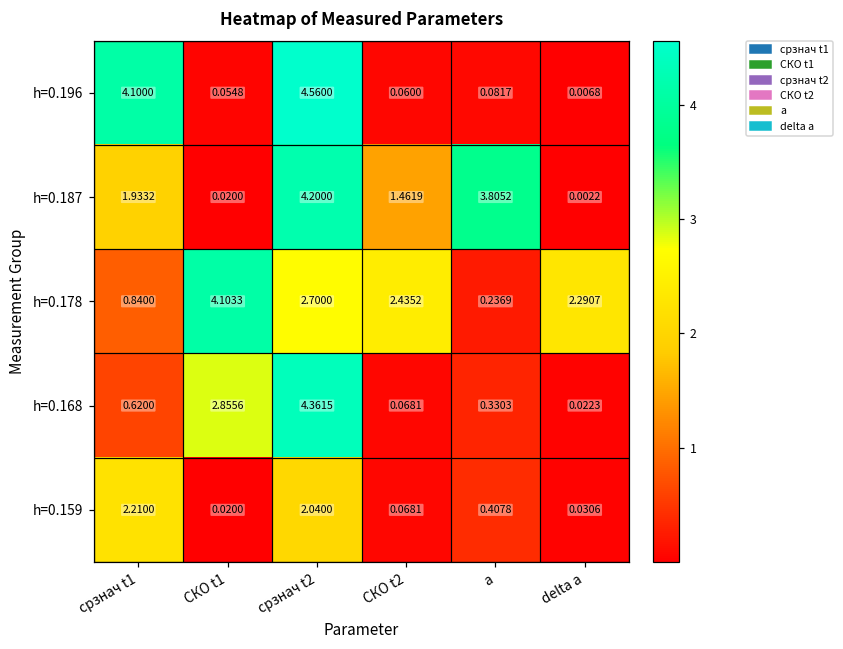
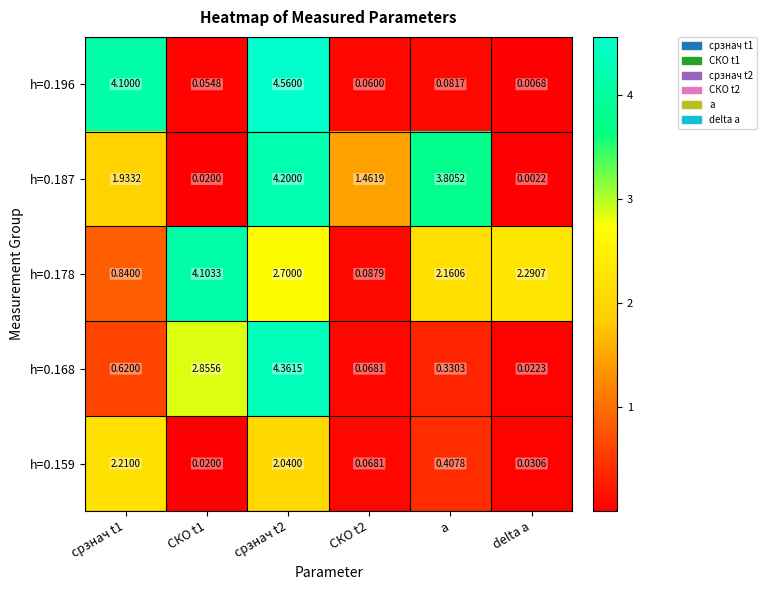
h=0.178, СКО t2: 2.4352 -> 0.0879
h=0.178, a: 0.2369 -> 2.1606
